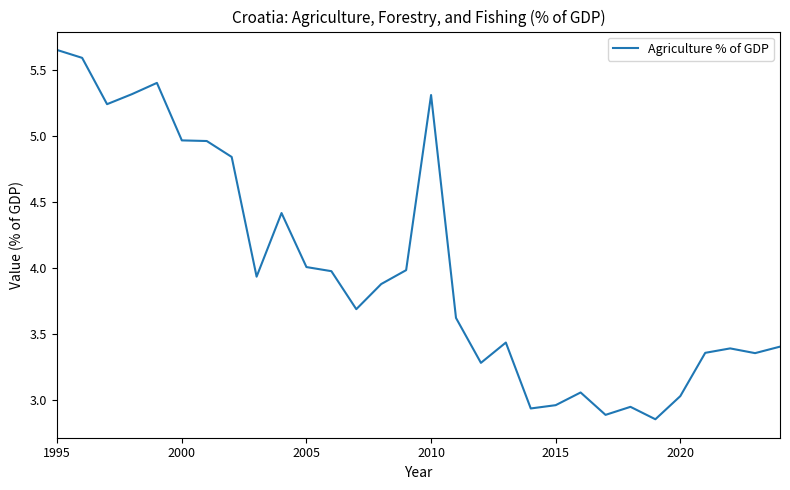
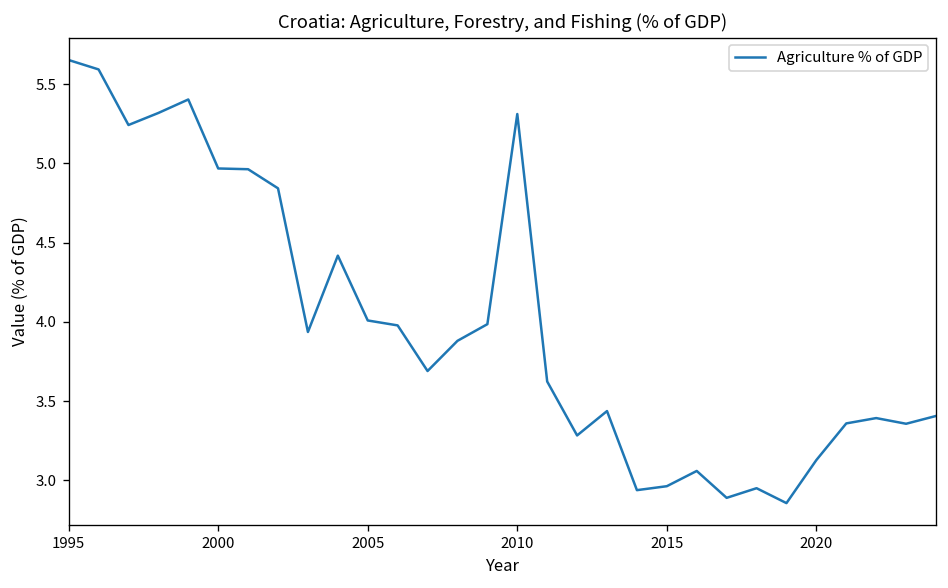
2020: 3.03 -> 3.13
